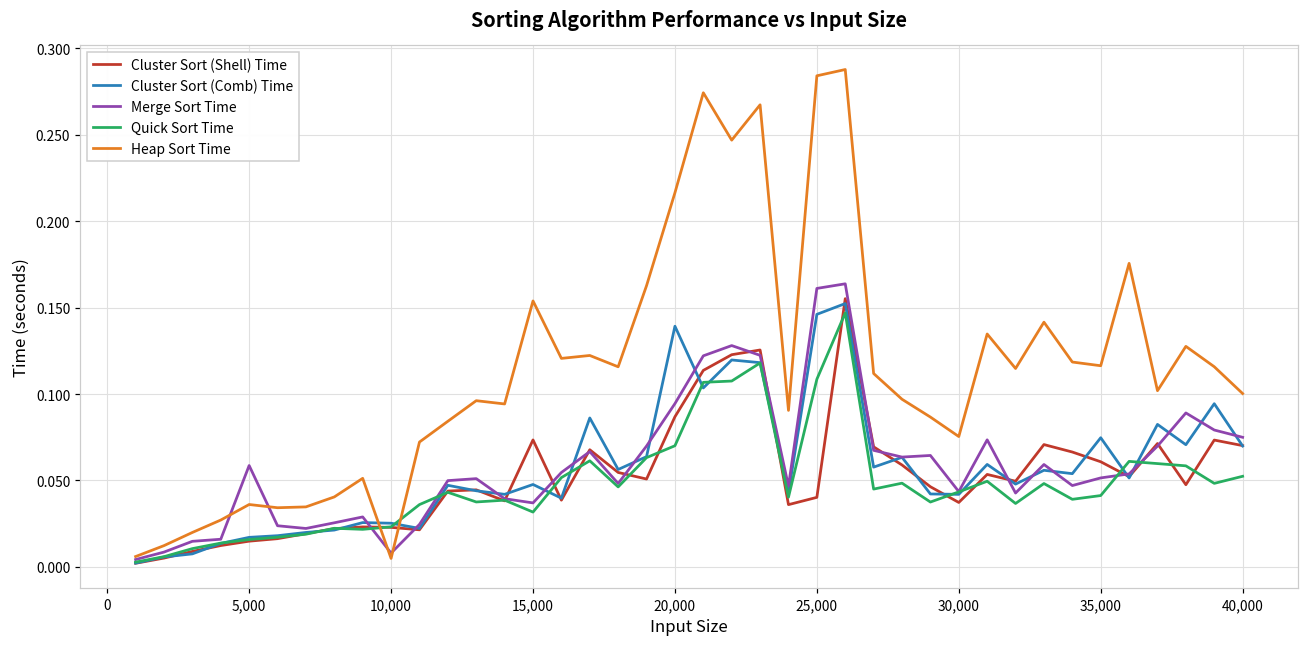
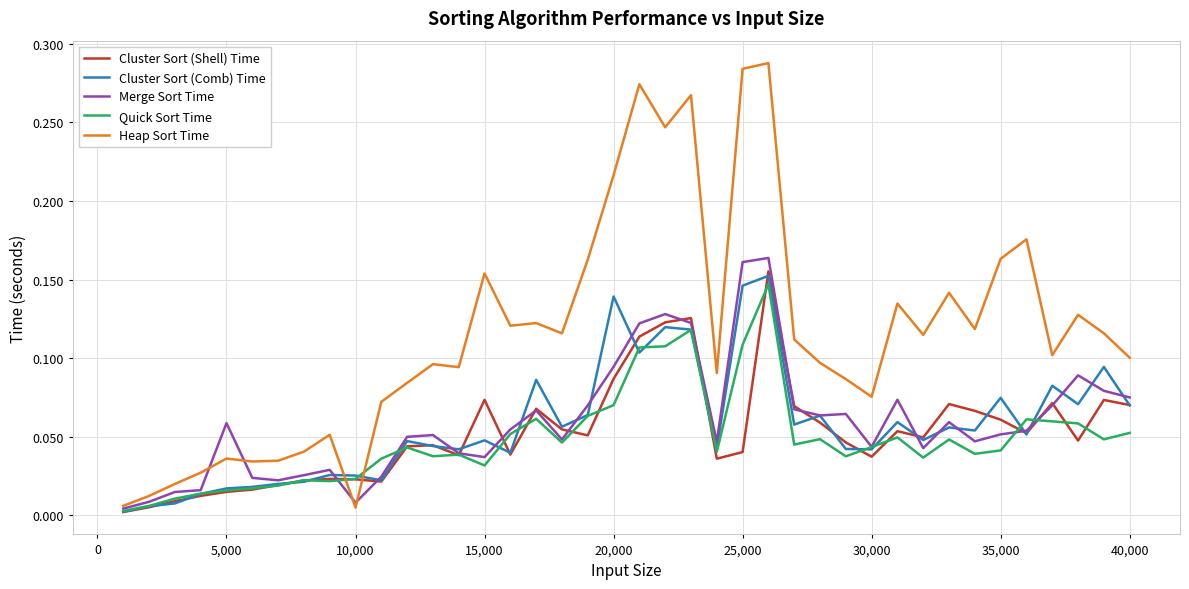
Heap Sort Time, 35,000: 0.116 -> 0.163
